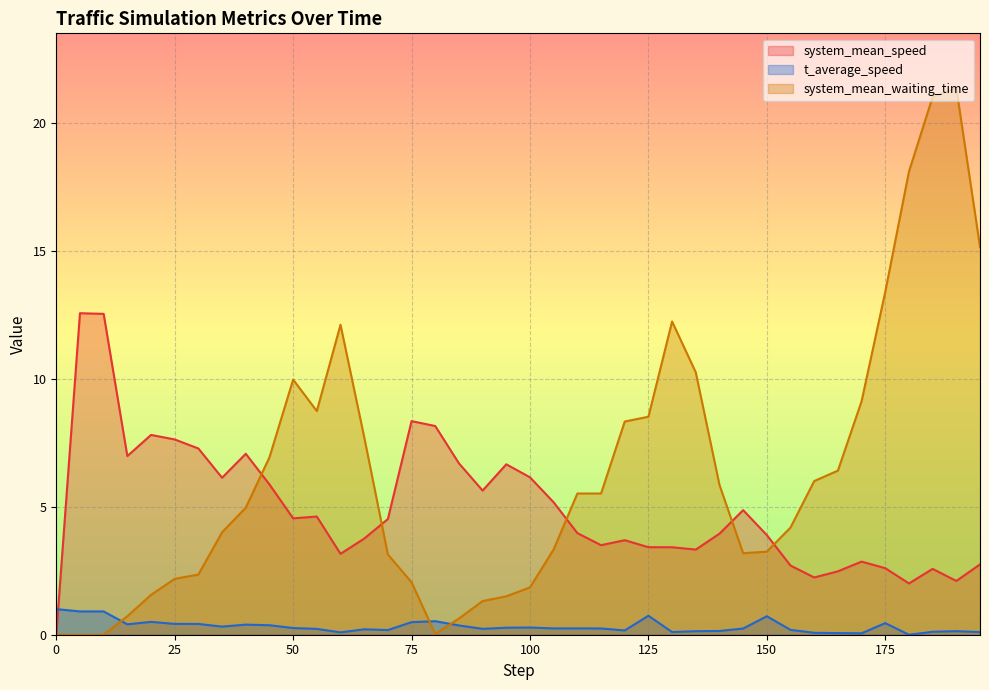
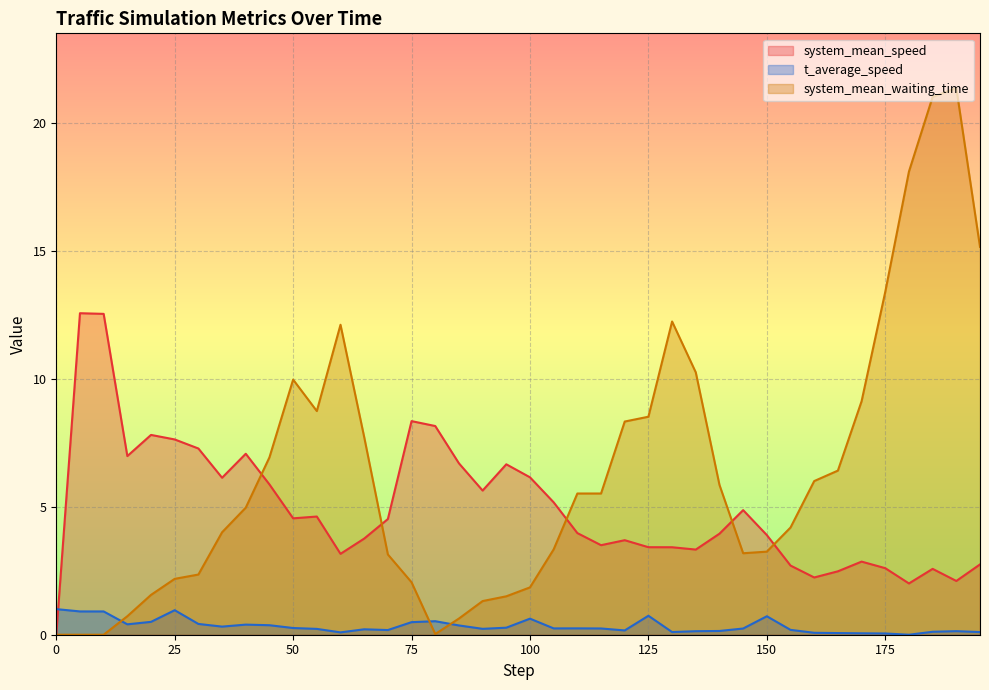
t_average_speed, 25: 0.4 -> 1.0
t_average_speed, 100: 0.3 -> 0.6
t_average_speed, 175: 0.5 -> 0.0
